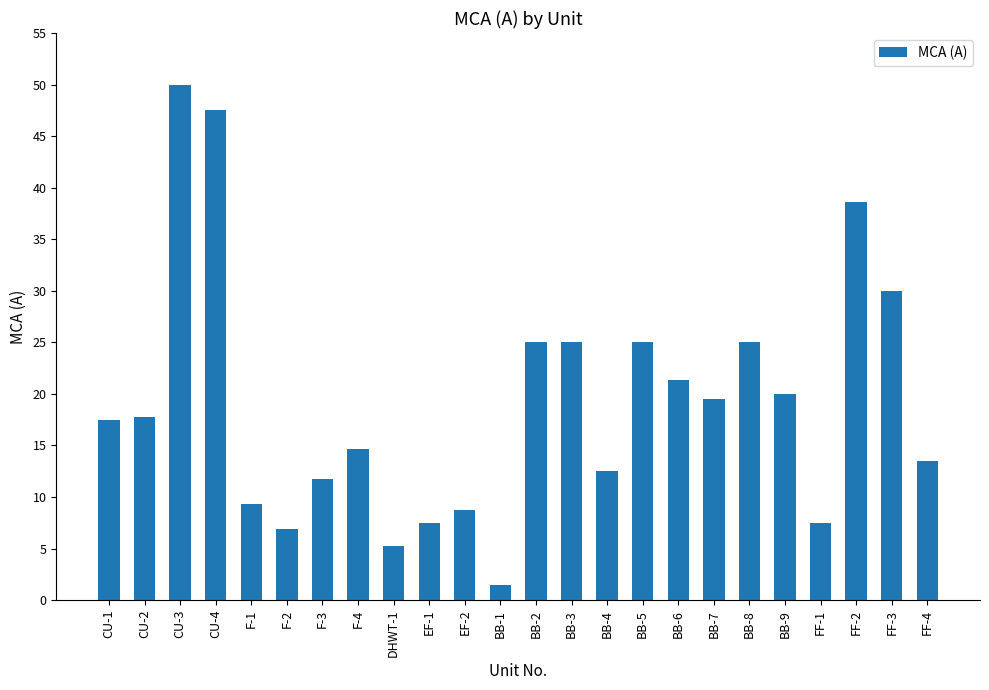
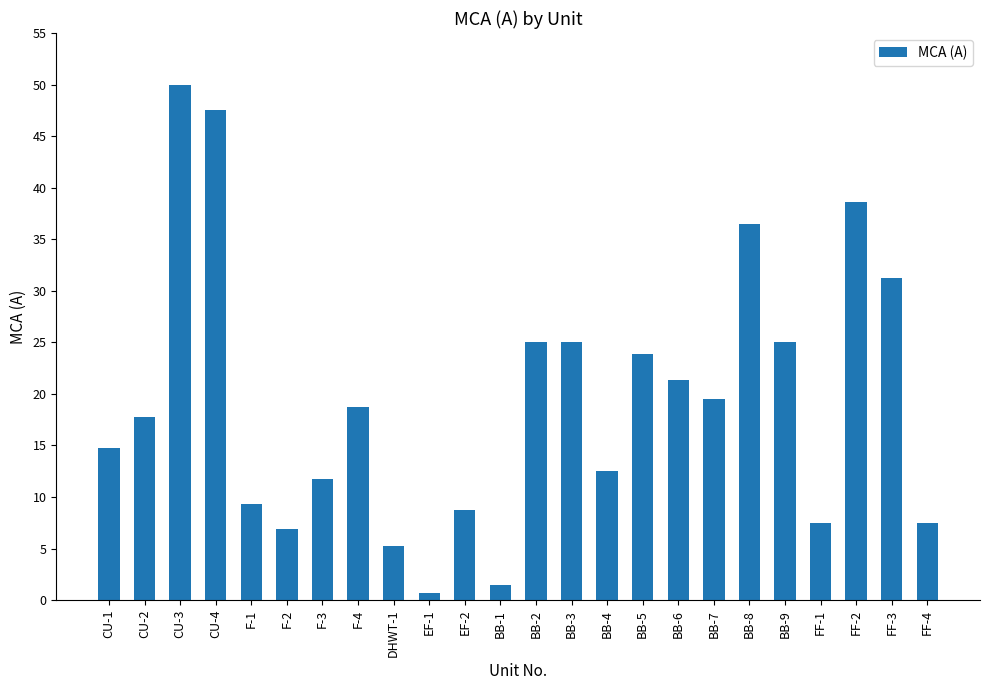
CU-1: 17.5 -> 14.8
F-4: 14.7 -> 18.8
EF-1: 7.5 -> 0.7
BB-5: 25.0 -> 23.9
BB-8: 25.0 -> 36.5
BB-9: 20 -> 25
FF-3: 30.0 -> 31.2
FF-4: 13.5 -> 7.5
